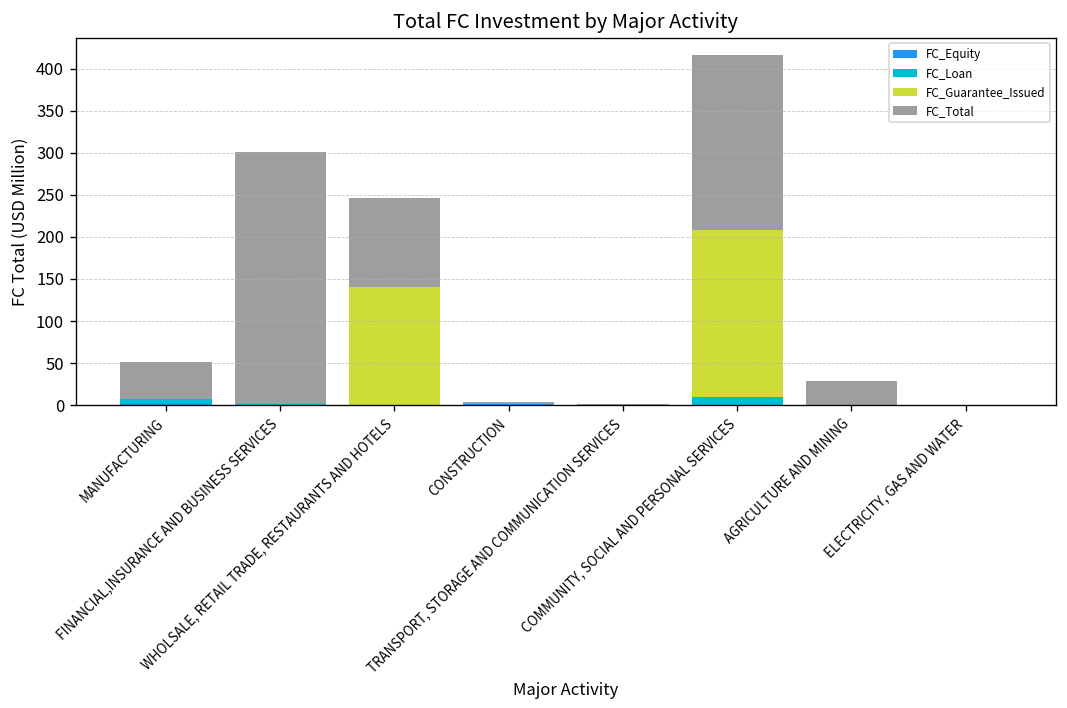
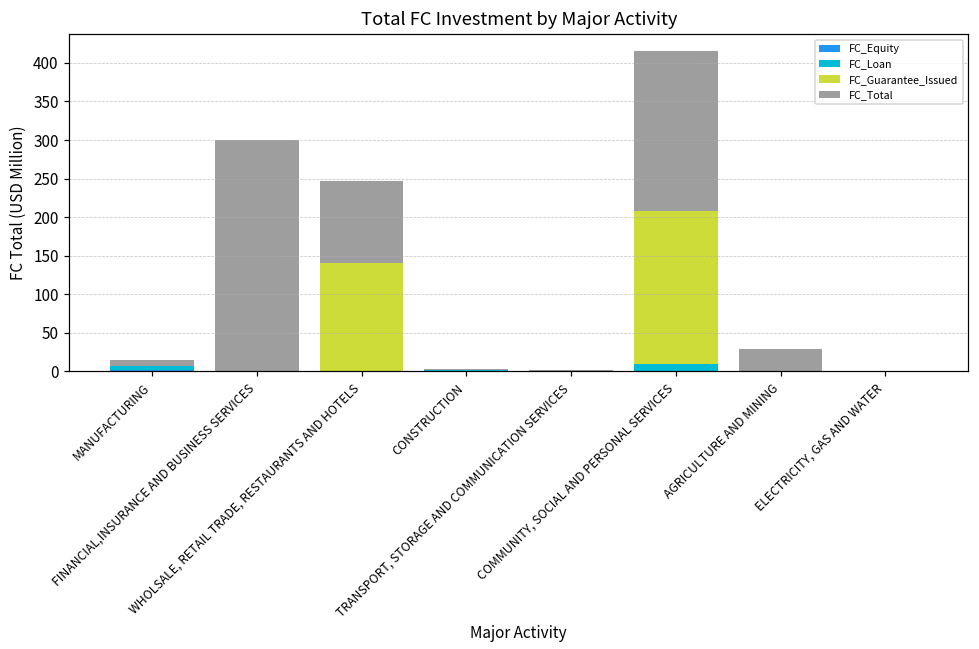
FC_Total, MANUFACTURING: 40 -> 10
